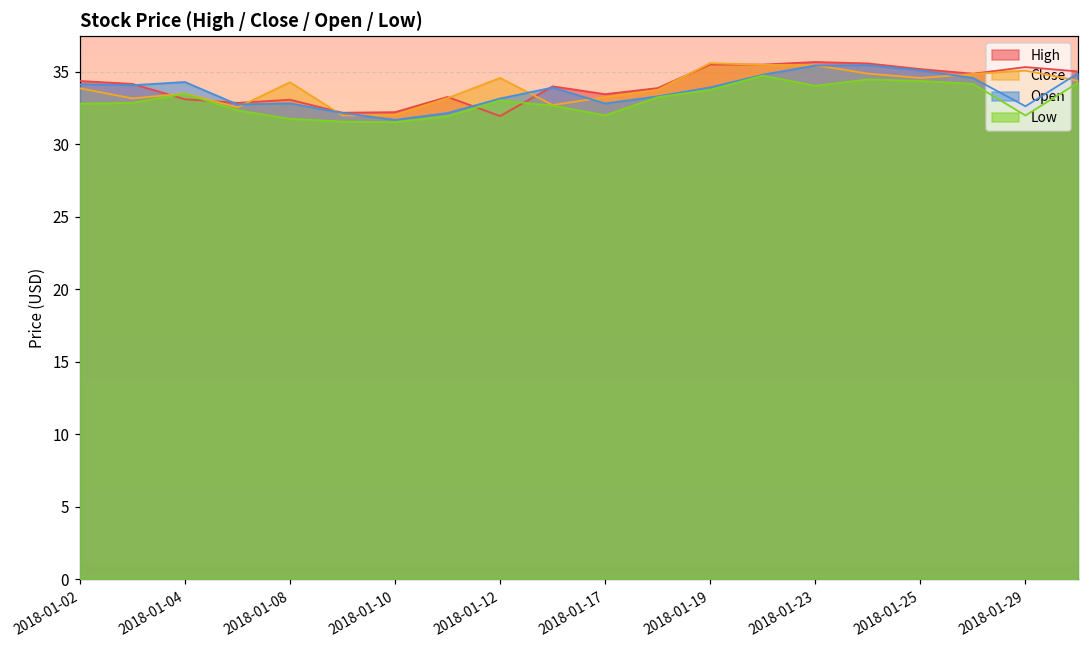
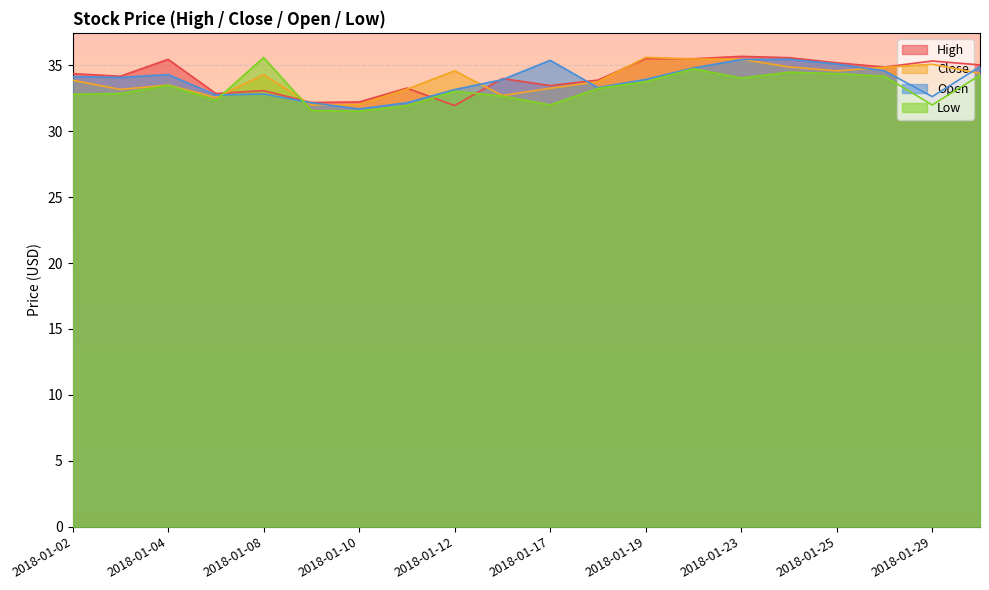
High, 2018-01-04: 33.1 -> 35.5
Low, 2018-01-08: 31.8 -> 35.6
Open, 2018-01-17: 32.8 -> 35.4
